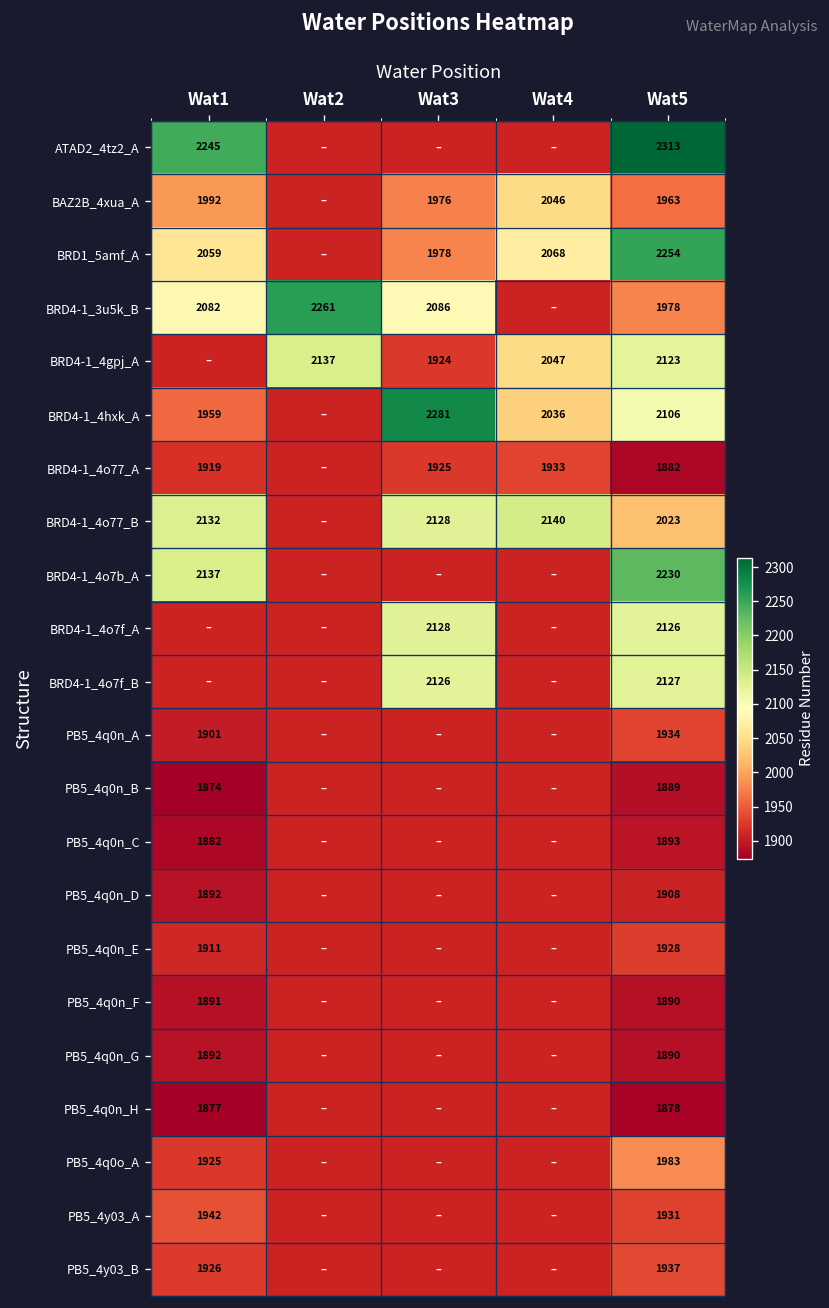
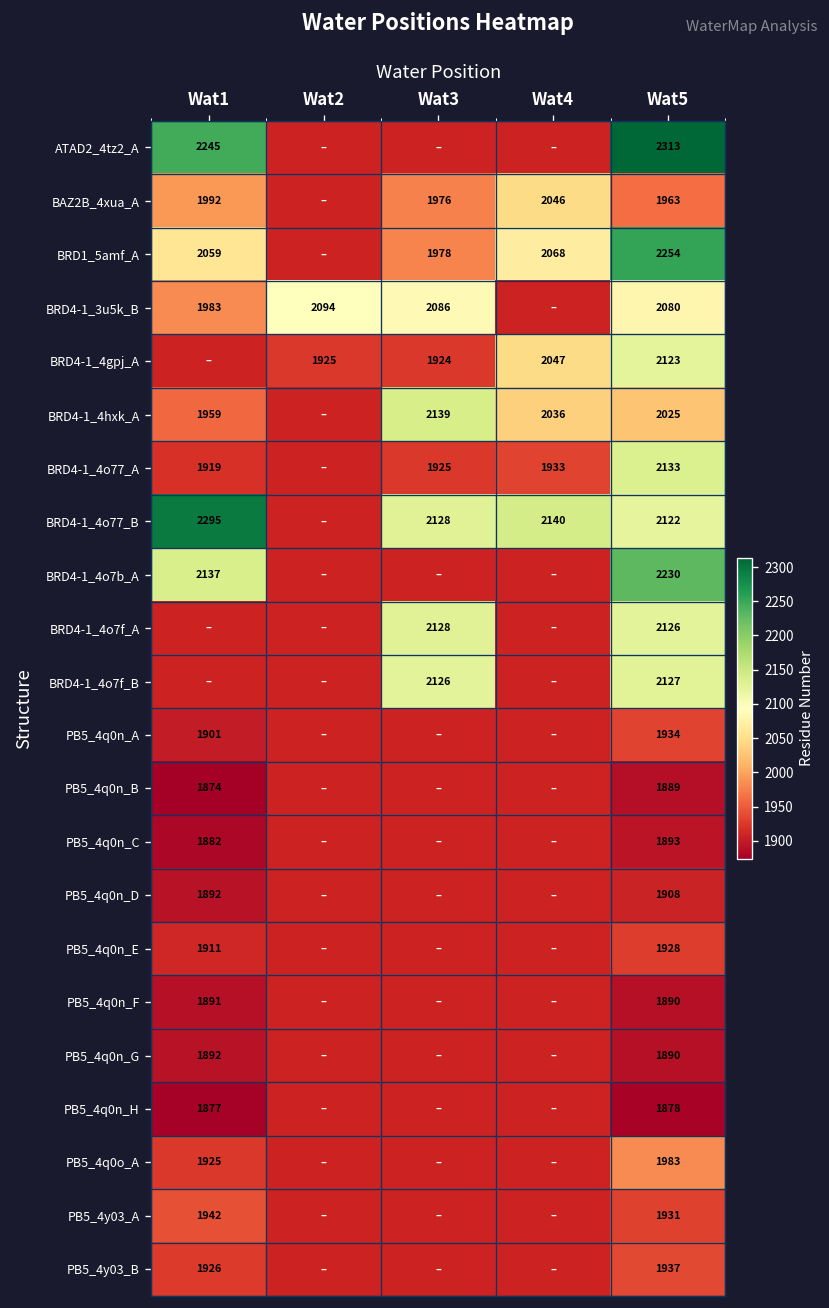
BRD4-1_3u5k_B, Wat1: 2082 -> 1983
BRD4-1_3u5k_B, Wat2: 2261 -> 2094
BRD4-1_3u5k_B, Wat5: 1978 -> 2080
BRD4-1_4gpj_A, Wat2: 2137 -> 1925
BRD4-1_4hxk_A, Wat3: 2281 -> 2139
BRD4-1_4hxk_A, Wat5: 2106 -> 2025
BRD4-1_4o77_A, Wat5: 1882 -> 2133
BRD4-1_4o77_B, Wat1: 2132 -> 2295
BRD4-1_4o77_B, Wat5: 2023 -> 2122
